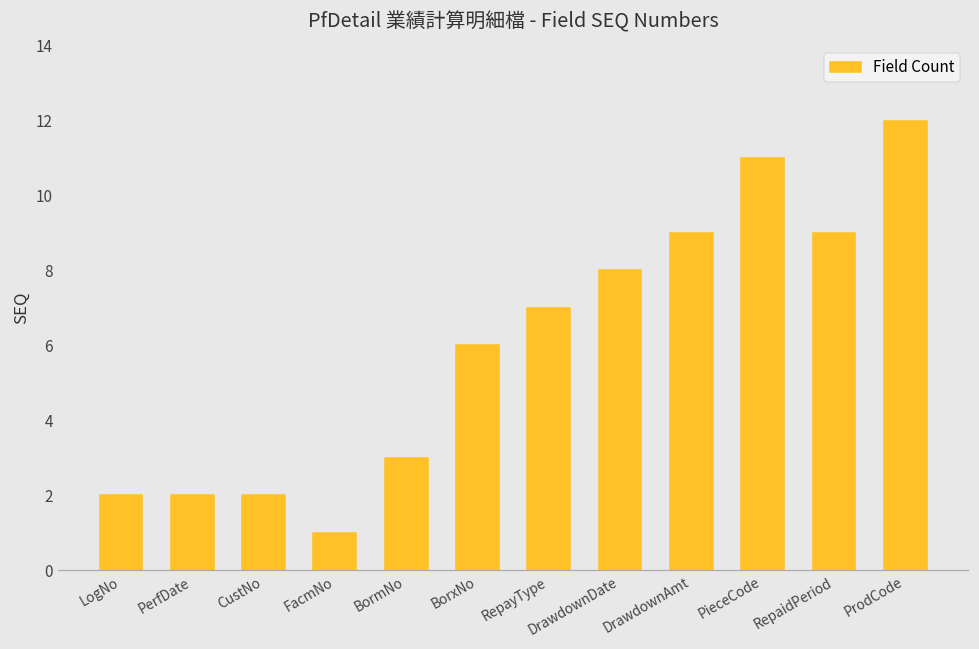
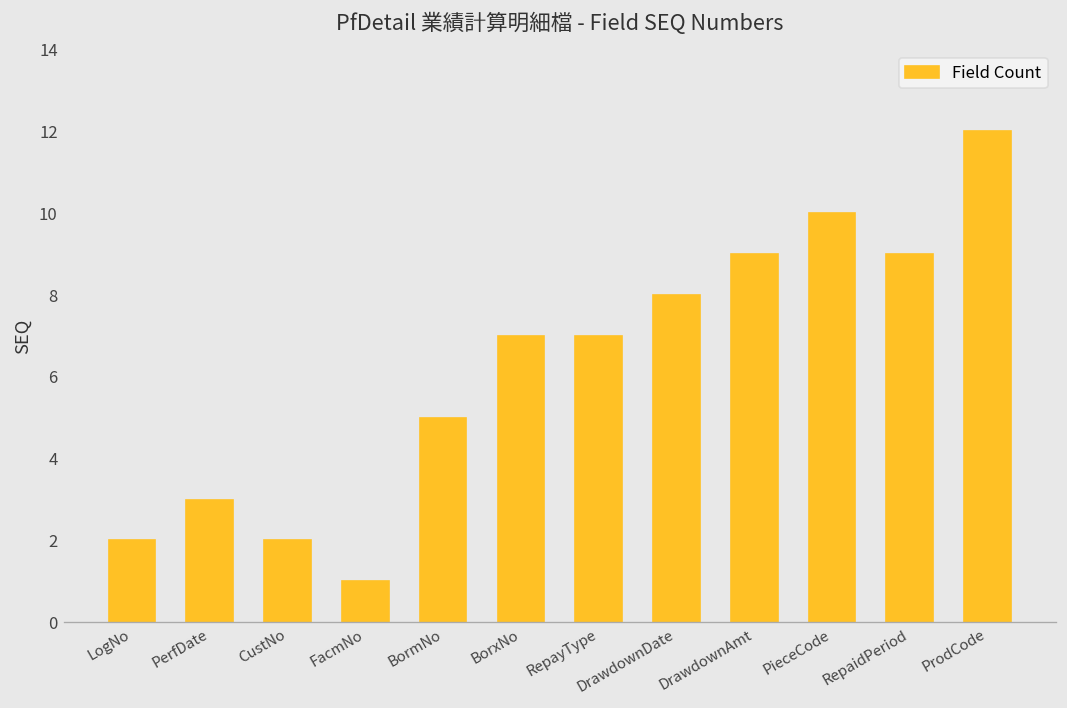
PerfDate: 2 -> 3
BormNo: 3 -> 5
BorxNo: 6 -> 7
PieceCode: 11 -> 10
